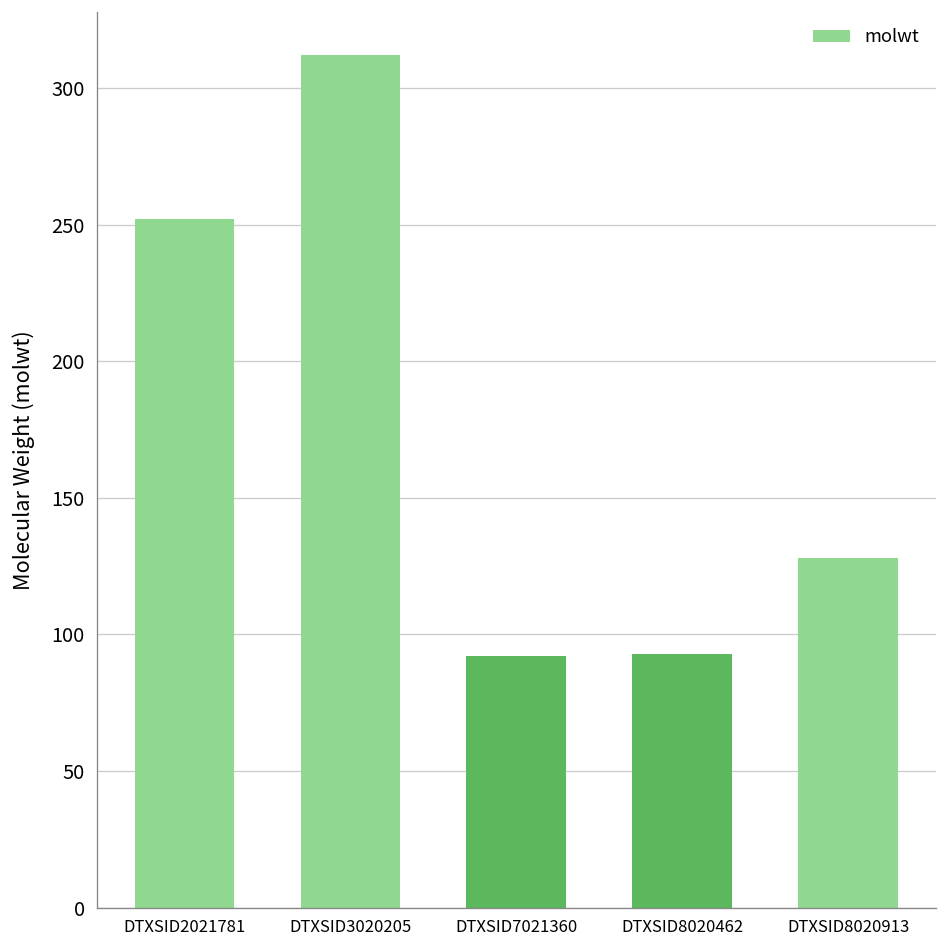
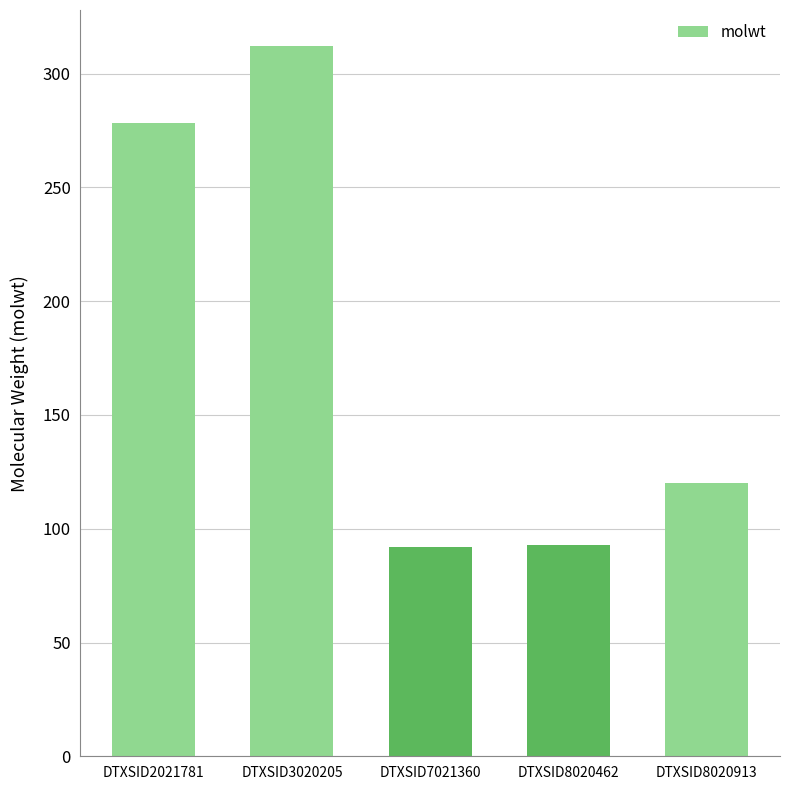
DTXSID2021781: 252 -> 278
DTXSID8020913: 128 -> 120
